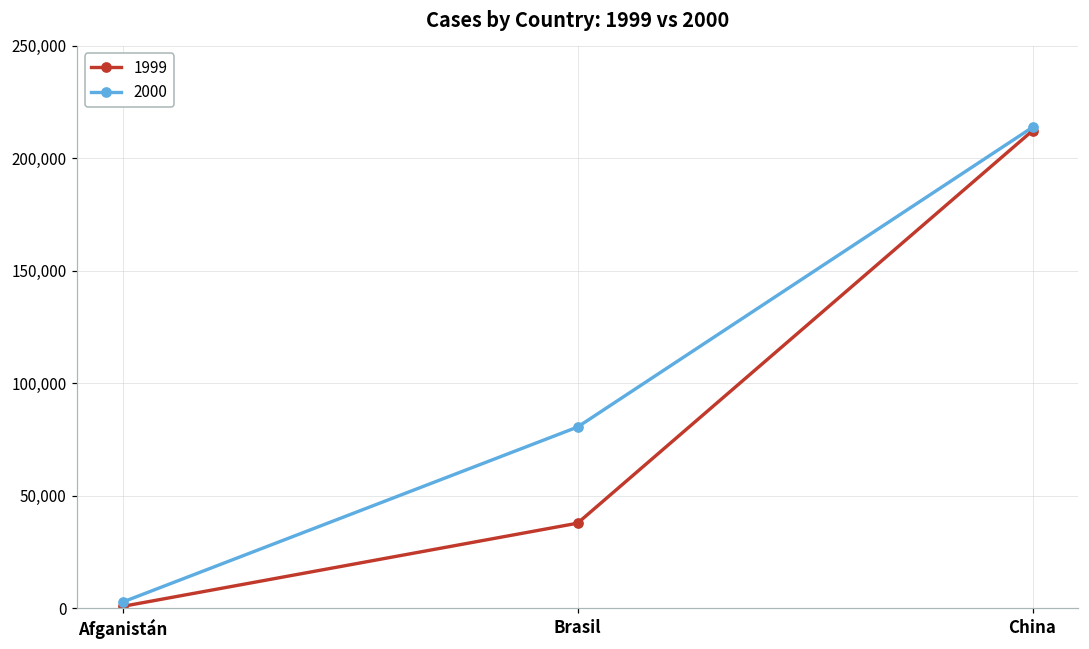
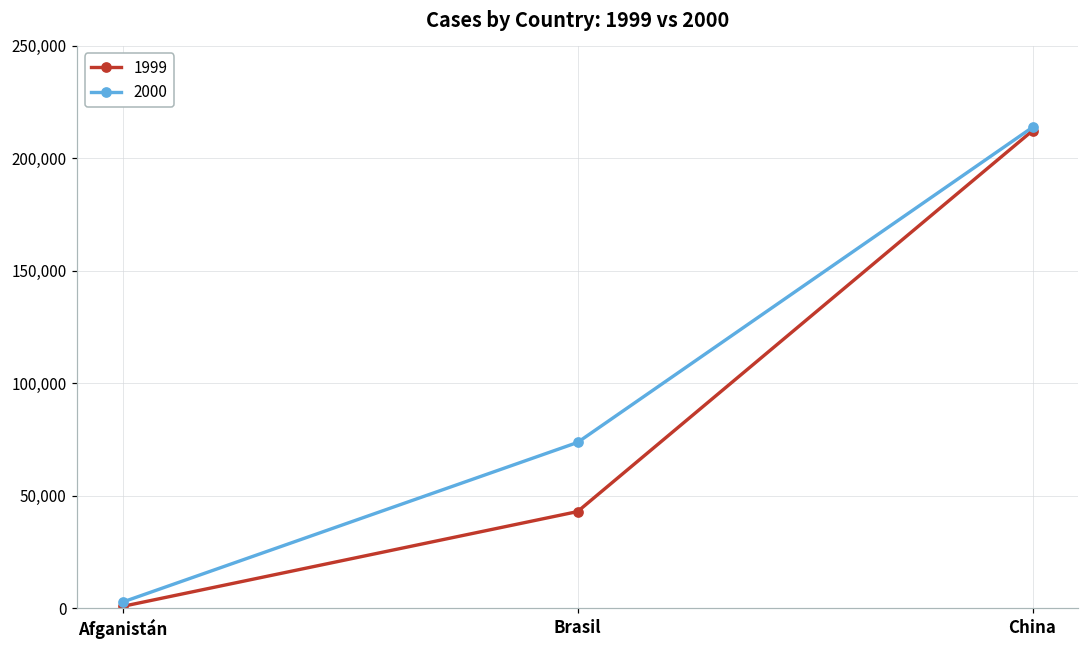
1999, Brasil: 38,000 -> 43,000
2000, Brasil: 80,000 -> 74,000
